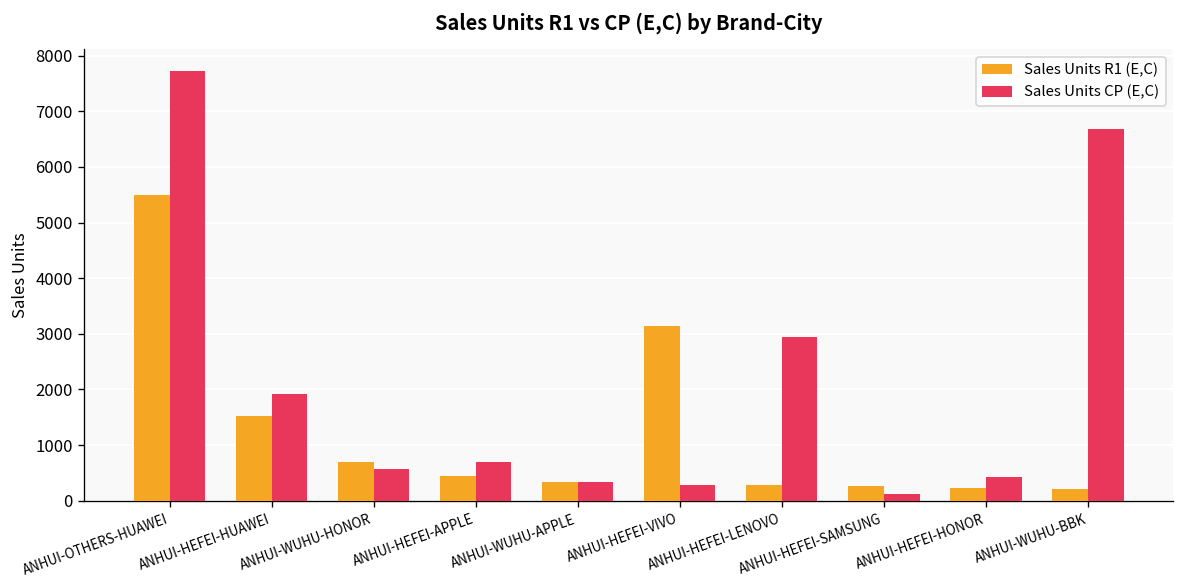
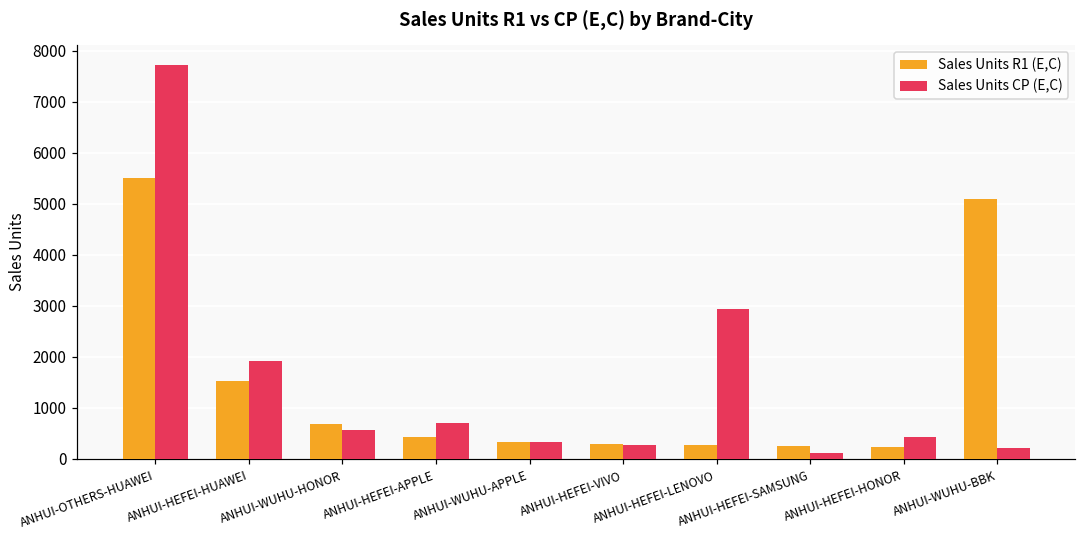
Sales Units R1 (E,C), ANHUI-HEFEI-VIVO: 3100 -> 300
Sales Units R1 (E,C), ANHUI-WUHU-BBK: 200 -> 5100
Sales Units CP (E,C), ANHUI-WUHU-BBK: 6700 -> 200
